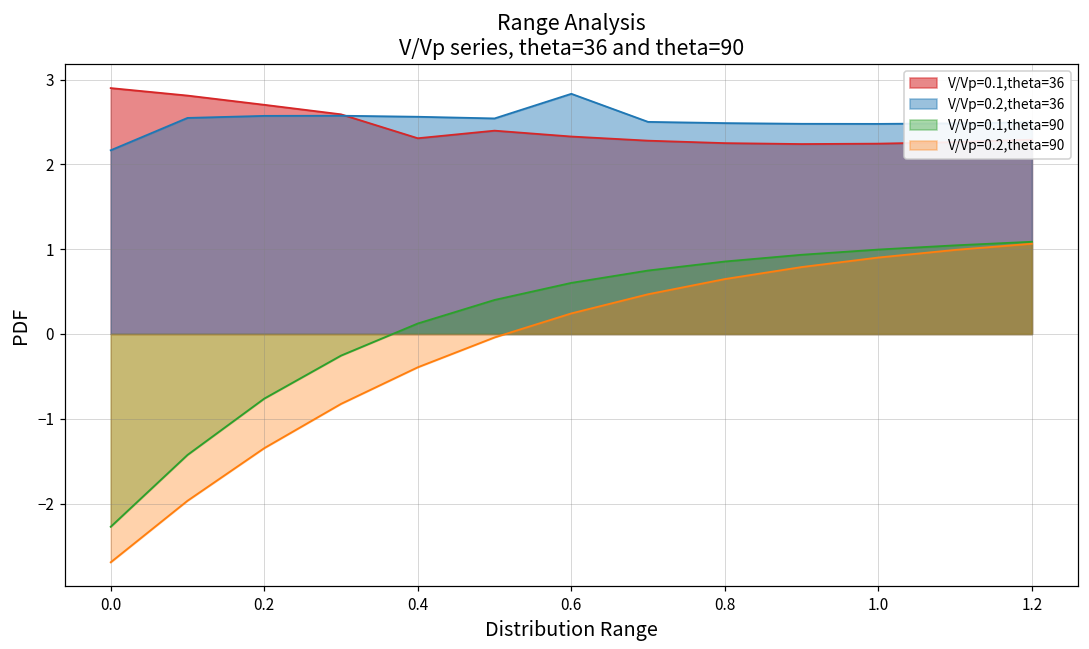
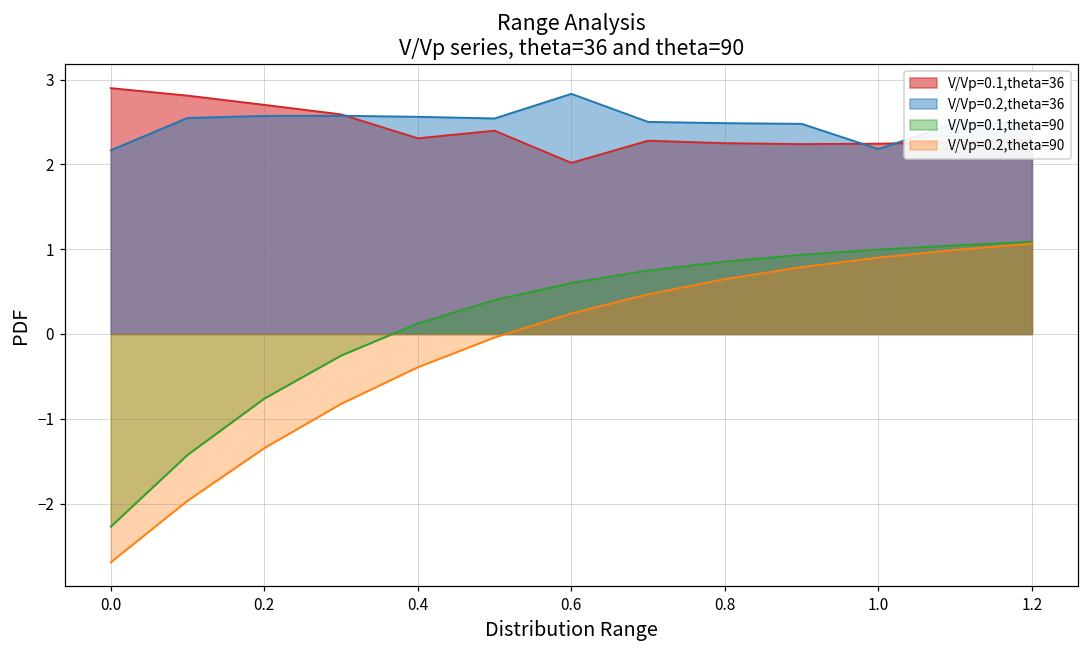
V/Vp=0.1,theta=36, 0.6: 2.3 -> 2.0
V/Vp=0.2,theta=36, 1.0: 2.5 -> 2.2
